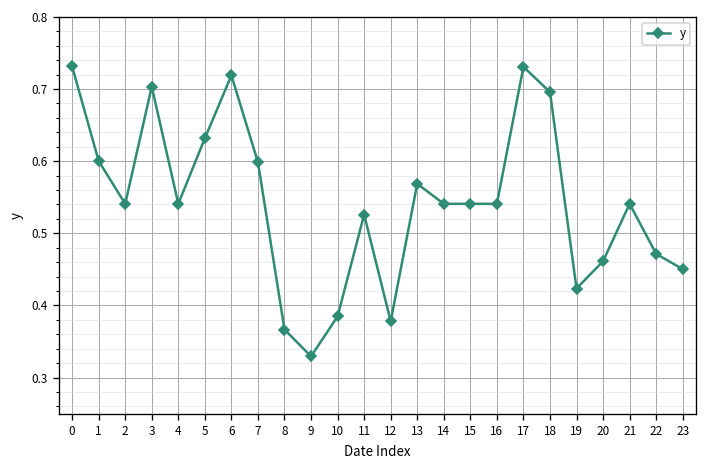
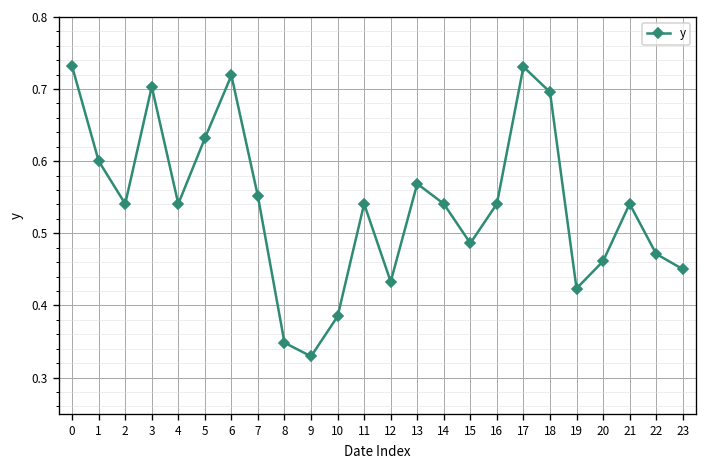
7: 0.60 -> 0.55
8: 0.37 -> 0.35
11: 0.53 -> 0.54
12: 0.38 -> 0.43
15: 0.54 -> 0.49
